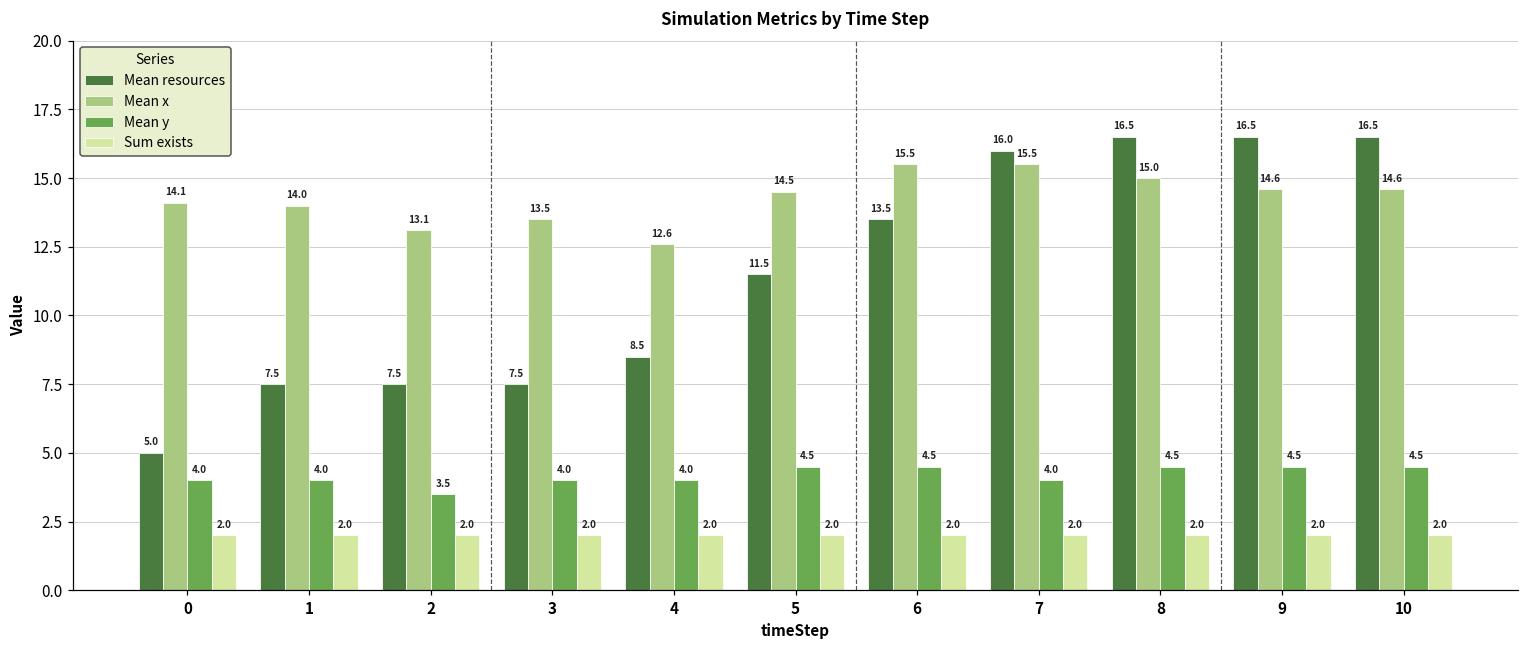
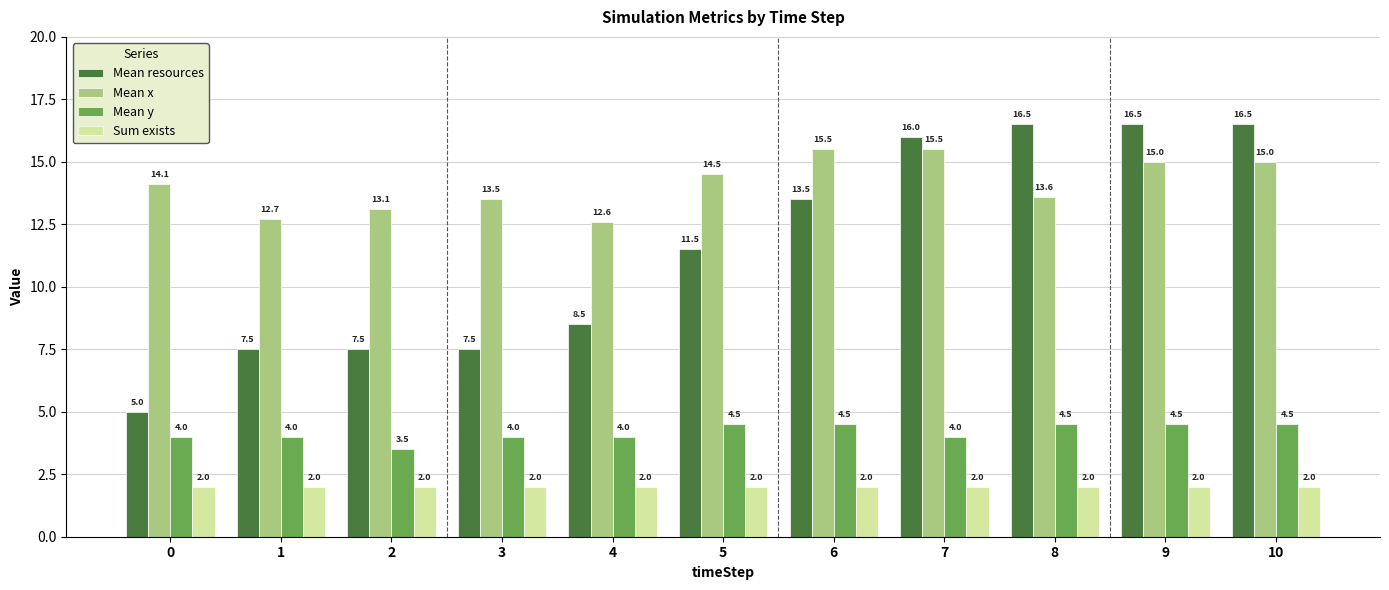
Mean x, 1: 14.0 -> 12.7
Mean x, 8: 15.0 -> 13.6
Mean x, 9: 14.6 -> 15.0
Mean x, 10: 14.6 -> 15.0
